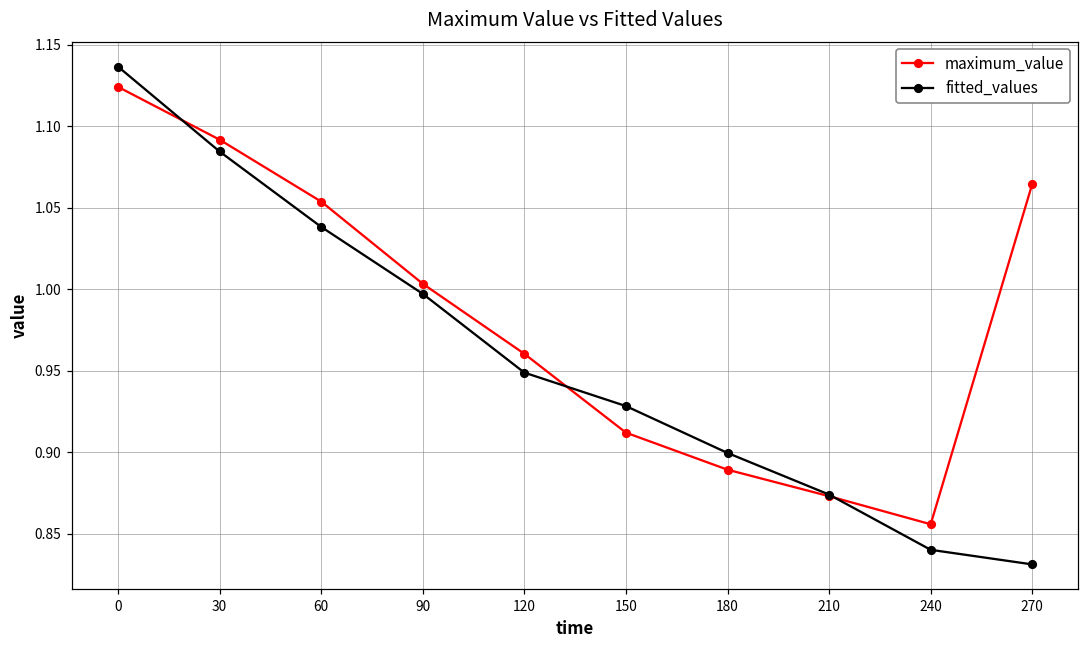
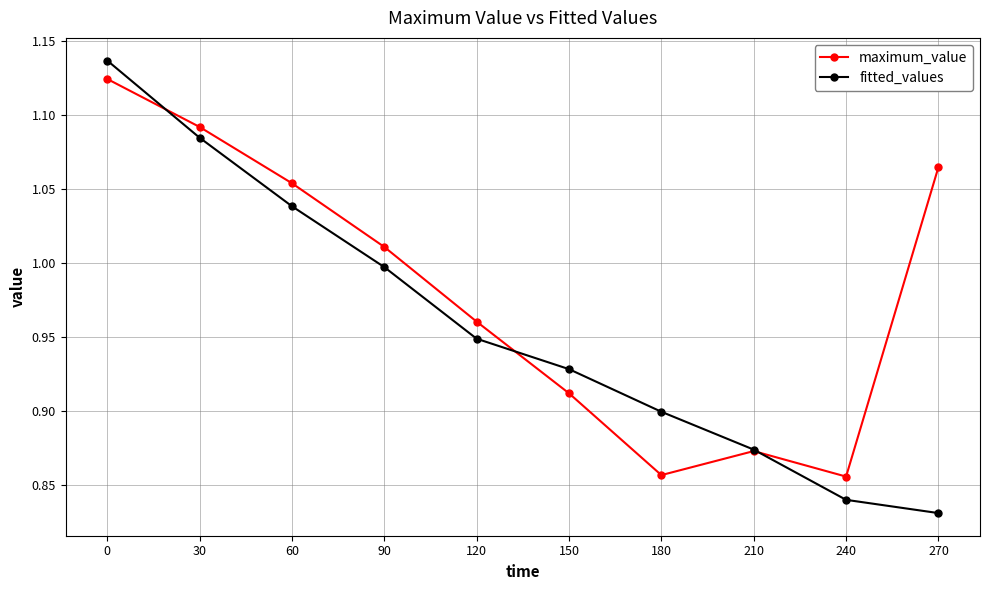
maximum_value, 90: 1.003 -> 1.011
maximum_value, 180: 0.889 -> 0.857
